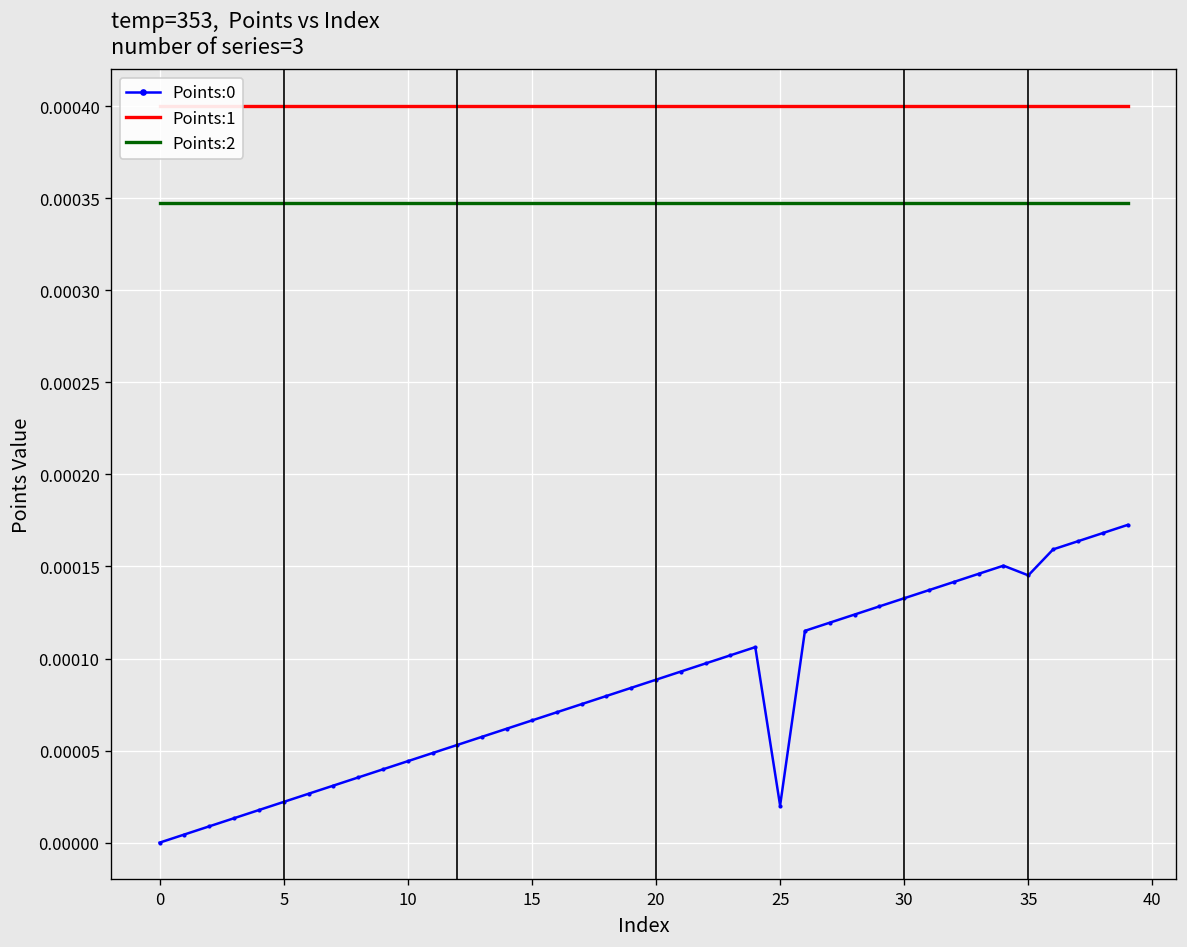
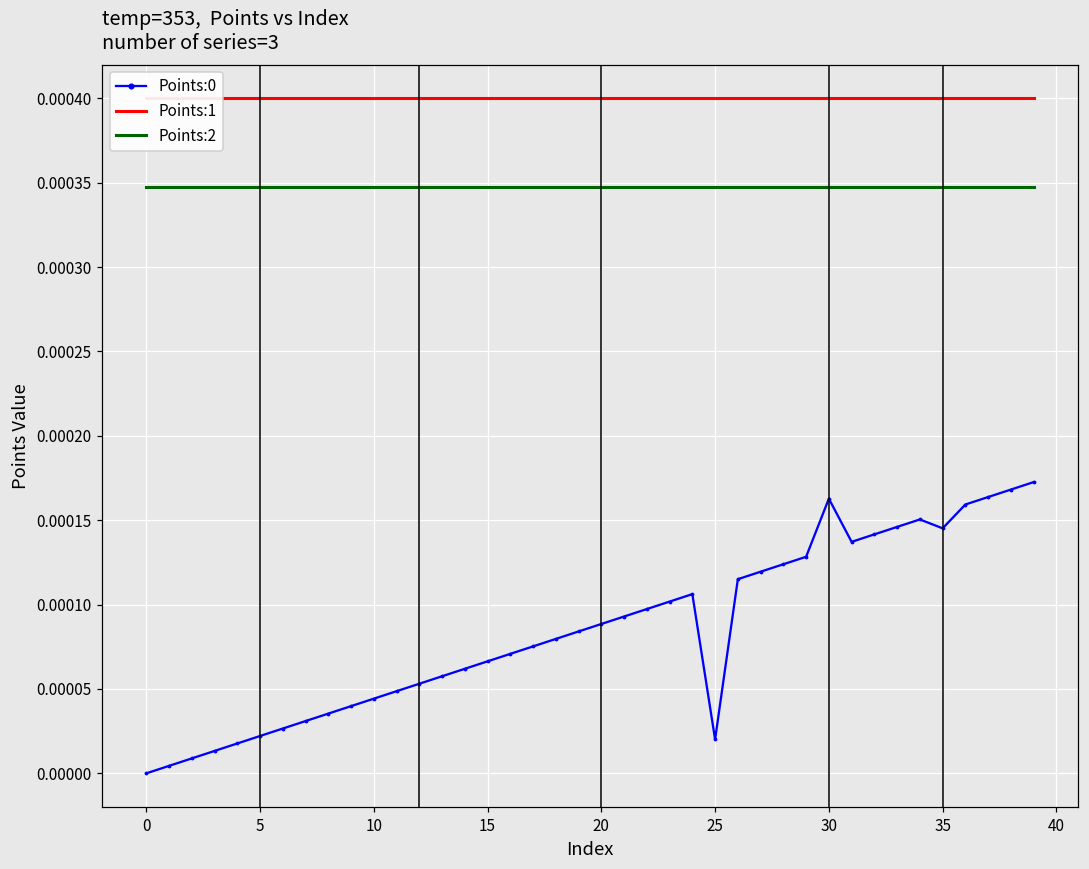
Points:0, 30: 0.000133 -> 0.000163
